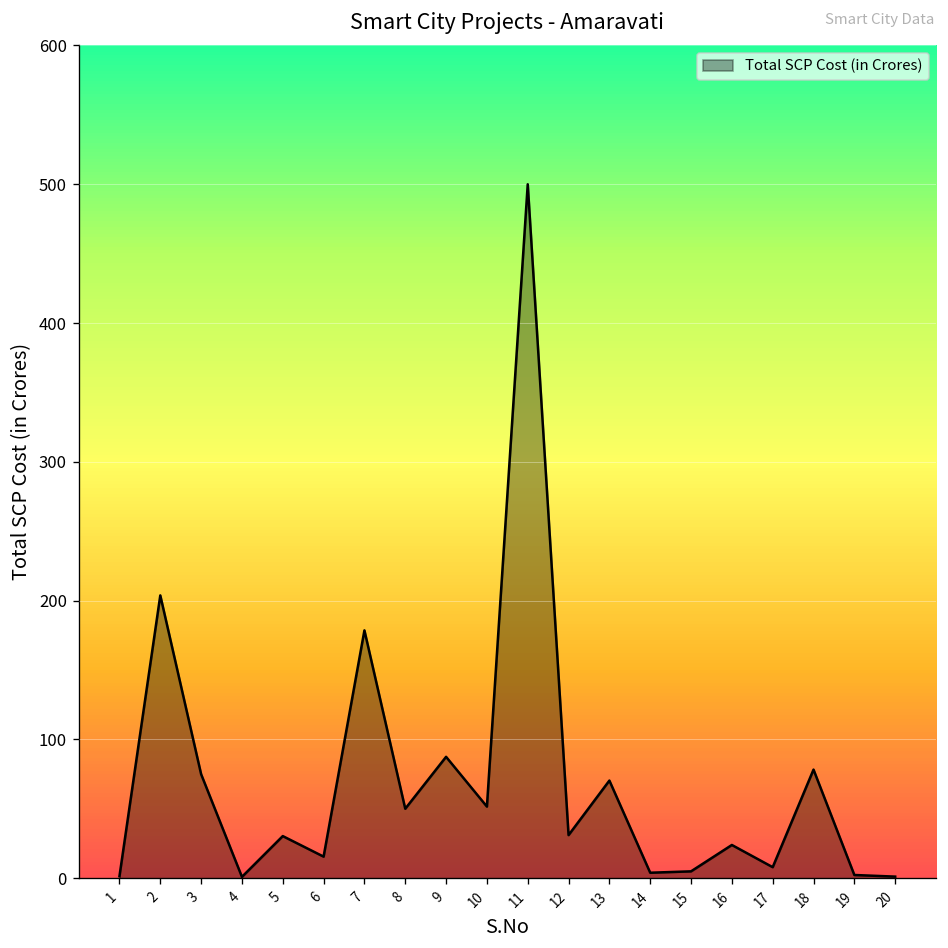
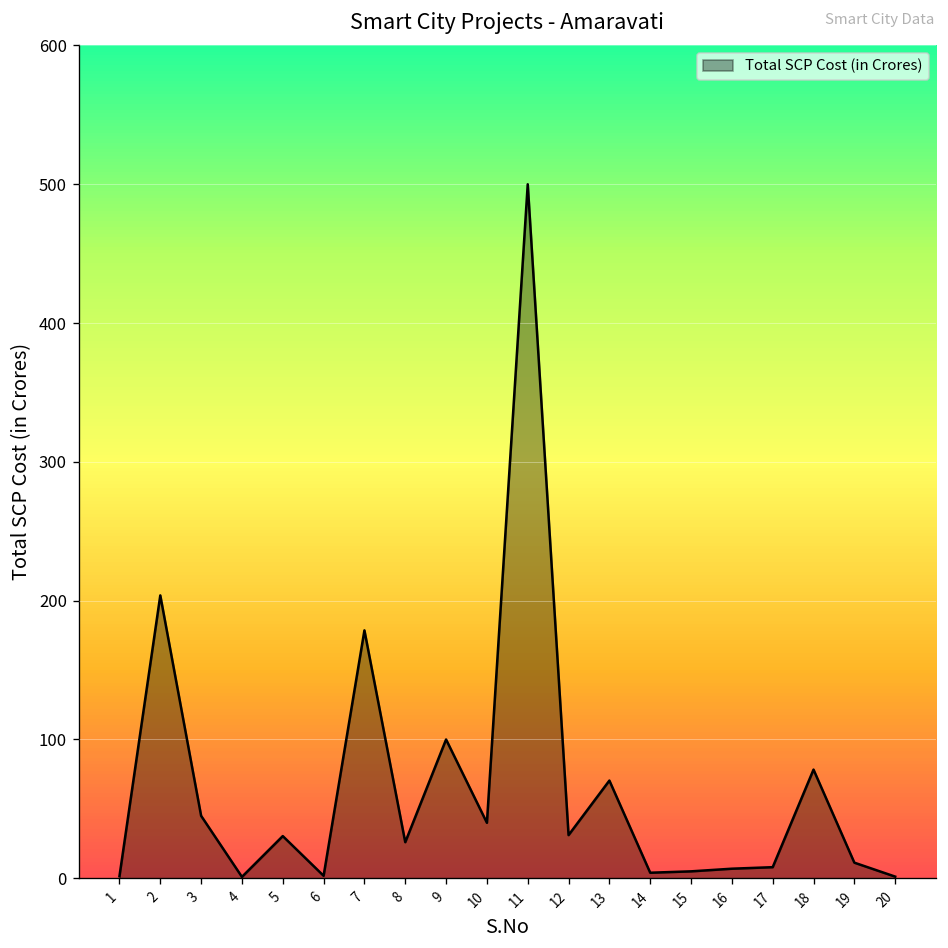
3: 75 -> 45
6: 16 -> 2
8: 50 -> 26
9: 88 -> 100
10: 52 -> 40
16: 24 -> 7
19: 2 -> 11
